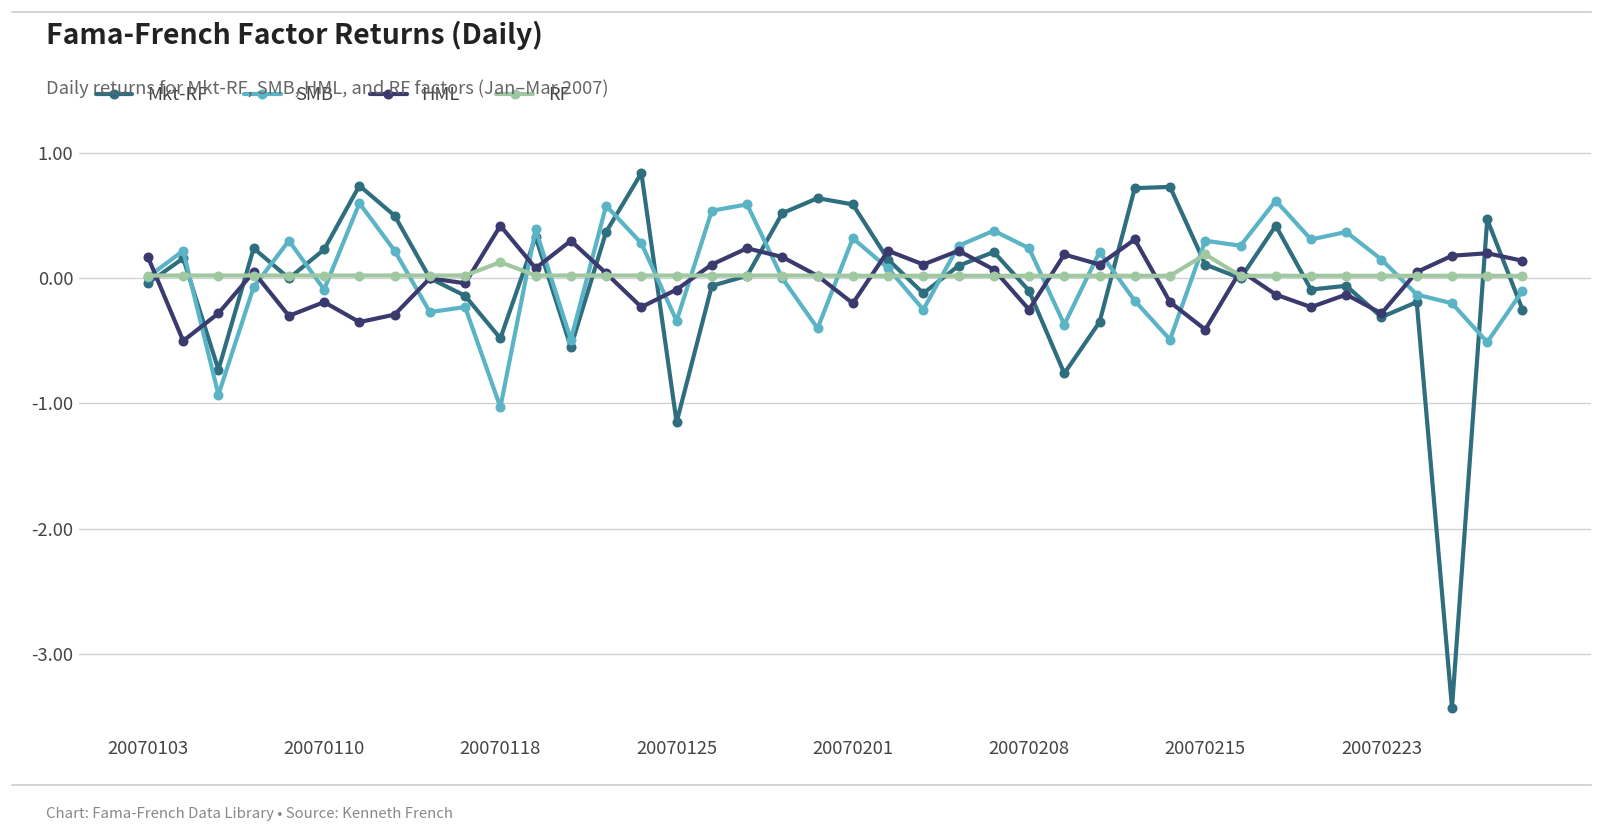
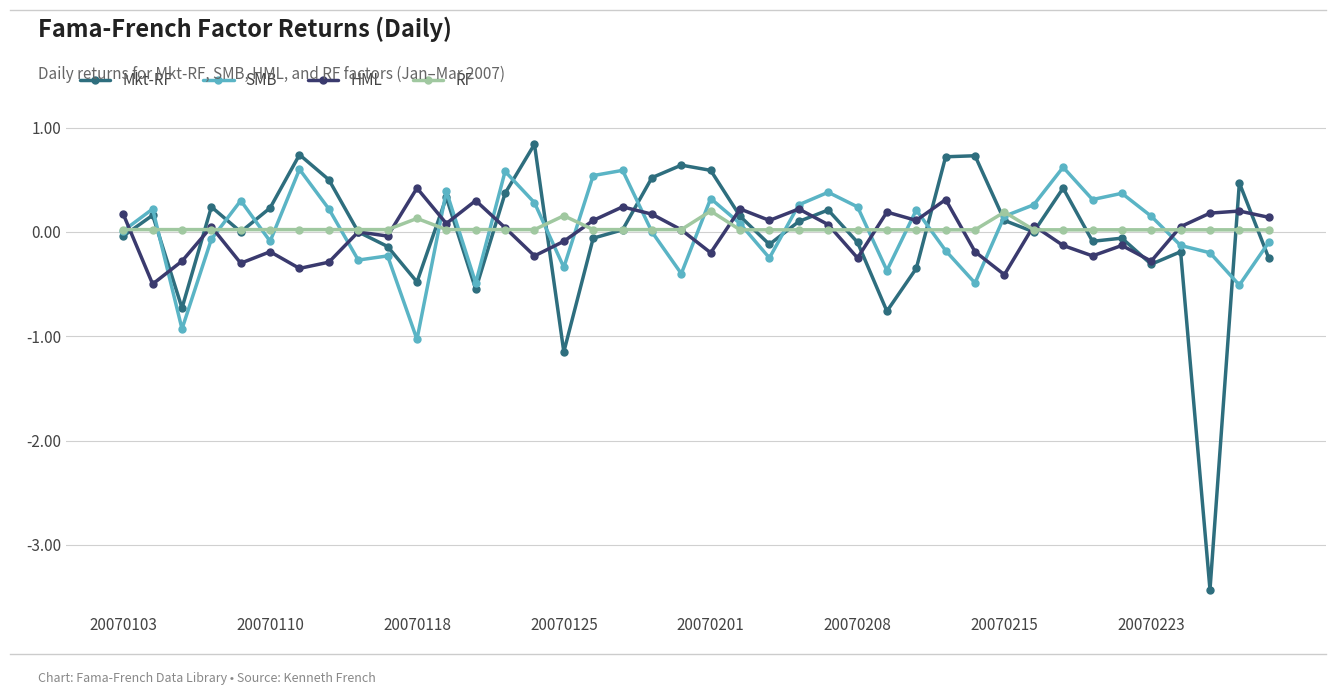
RF, 20070125: 0.02 -> 0.16
RF, 20070201: 0.02 -> 0.20
SMB, 20070215: 0.30 -> 0.15
